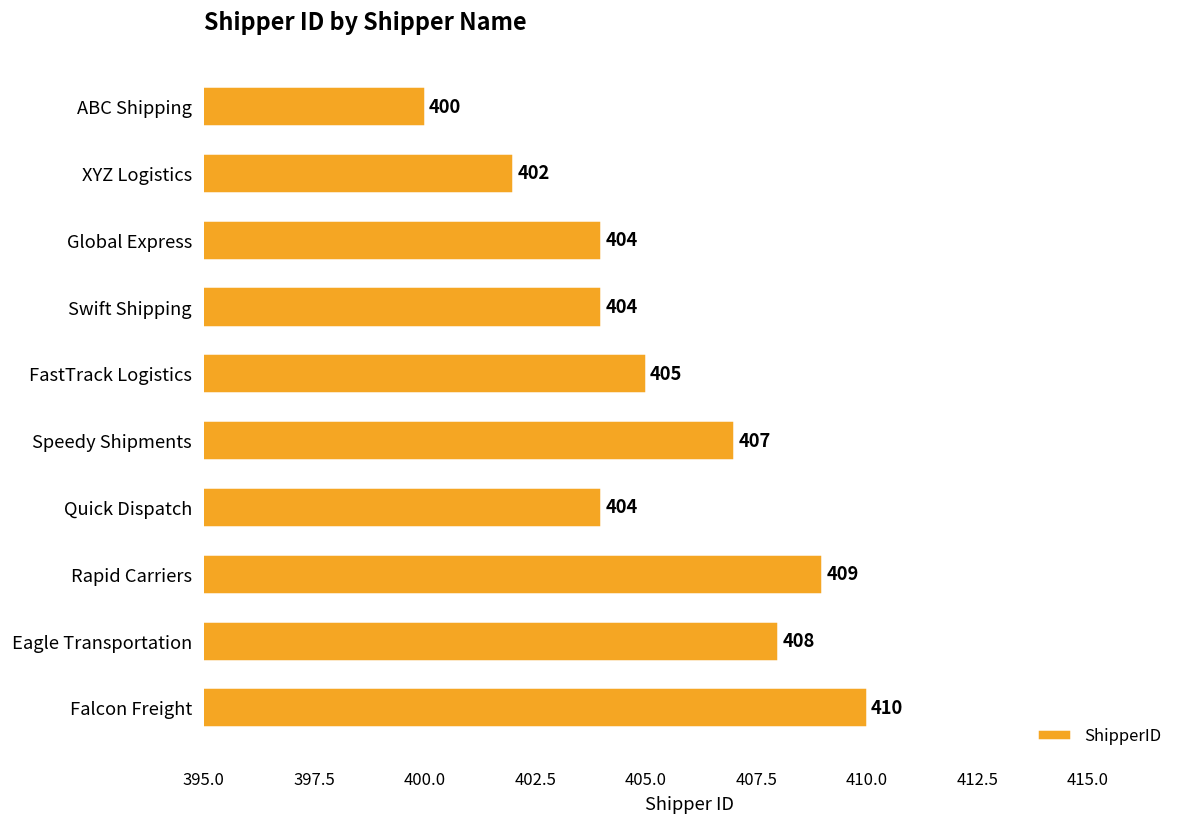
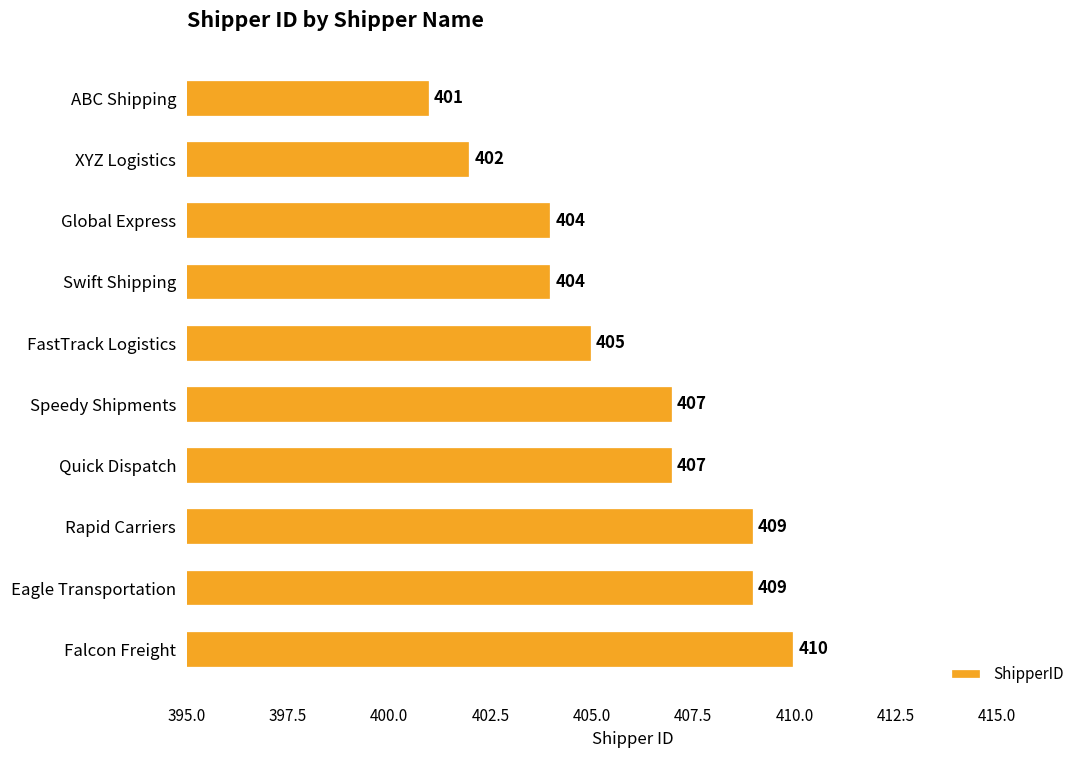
ABC Shipping: 400 -> 401
Quick Dispatch: 404 -> 407
Eagle Transportation: 408 -> 409
